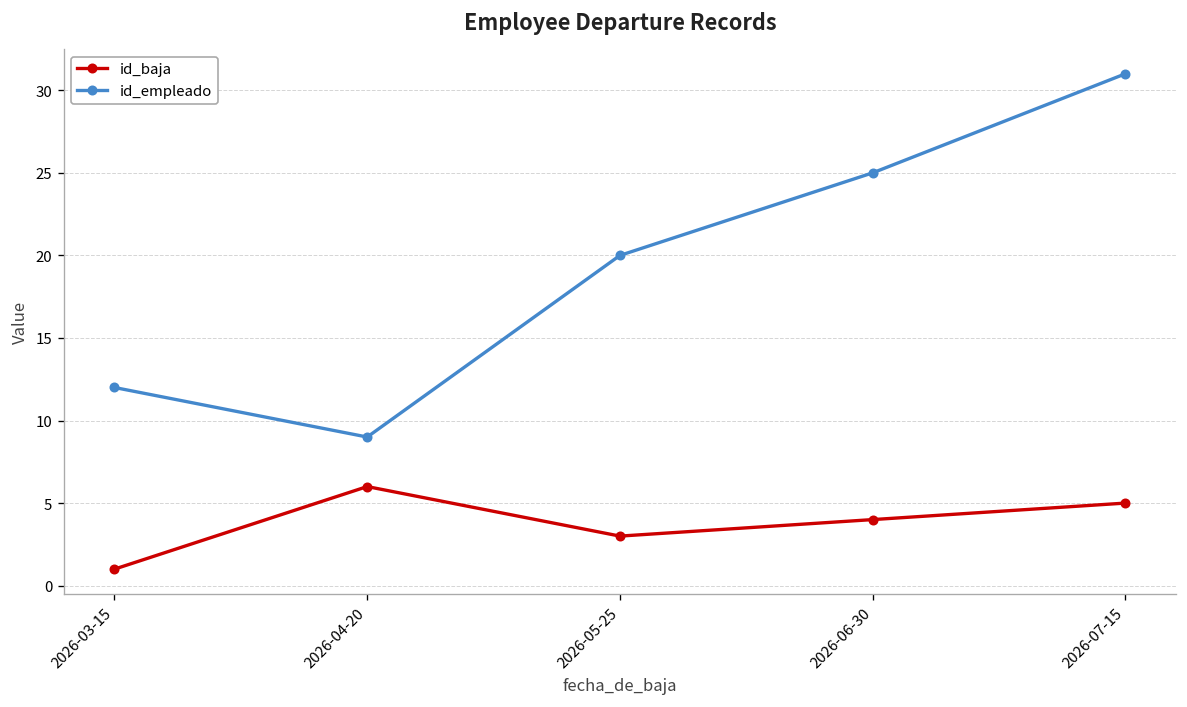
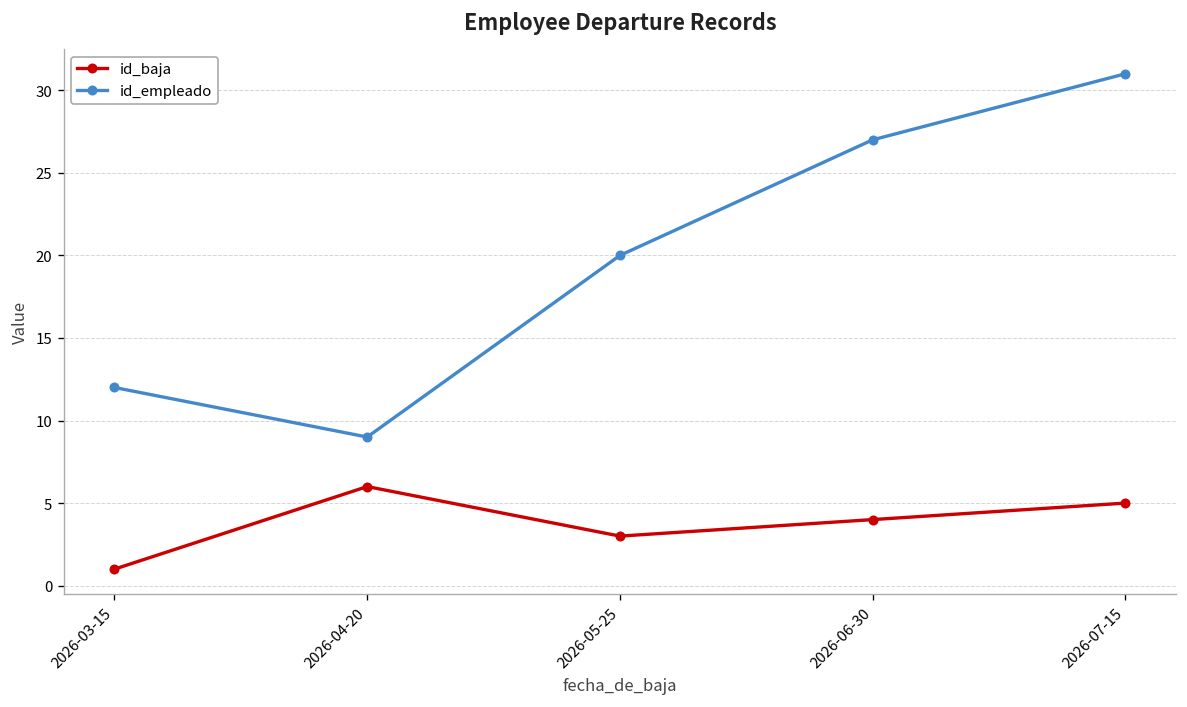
id_empleado, 2026-06-30: 25 -> 27
